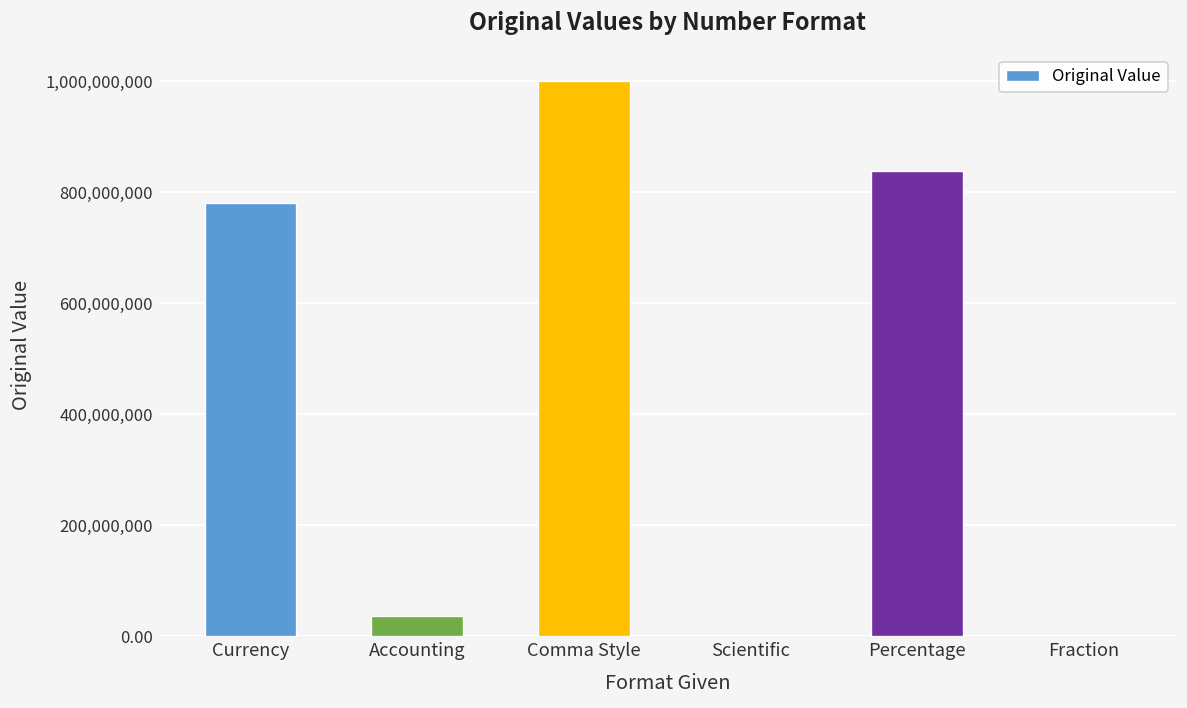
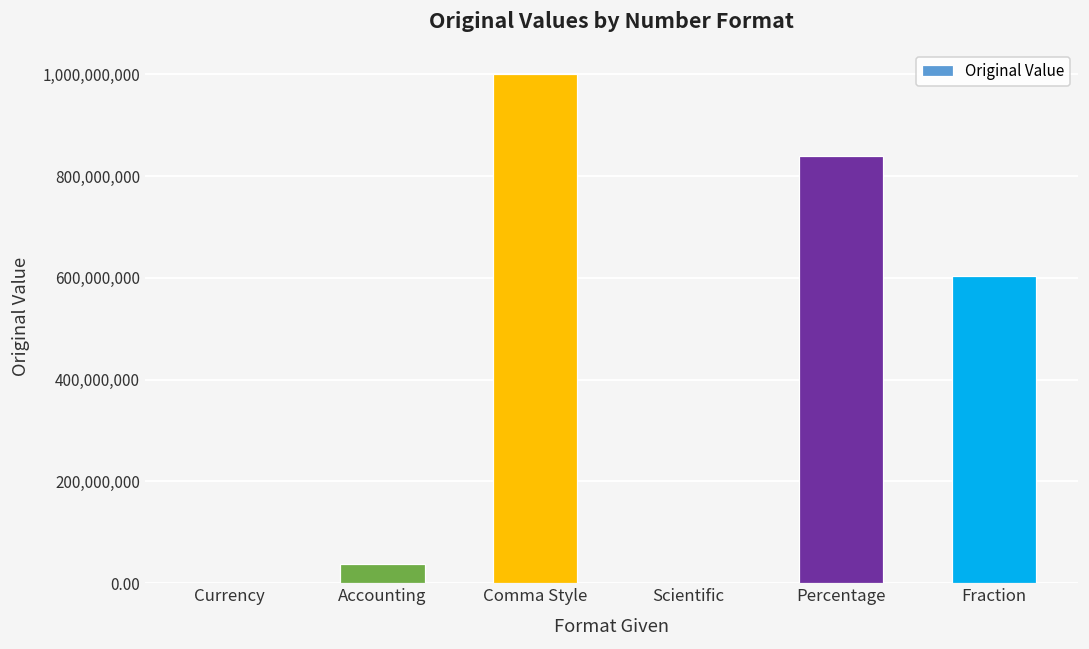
Currency: 780,000,000 -> 0
Fraction: 0 -> 600,000,000
